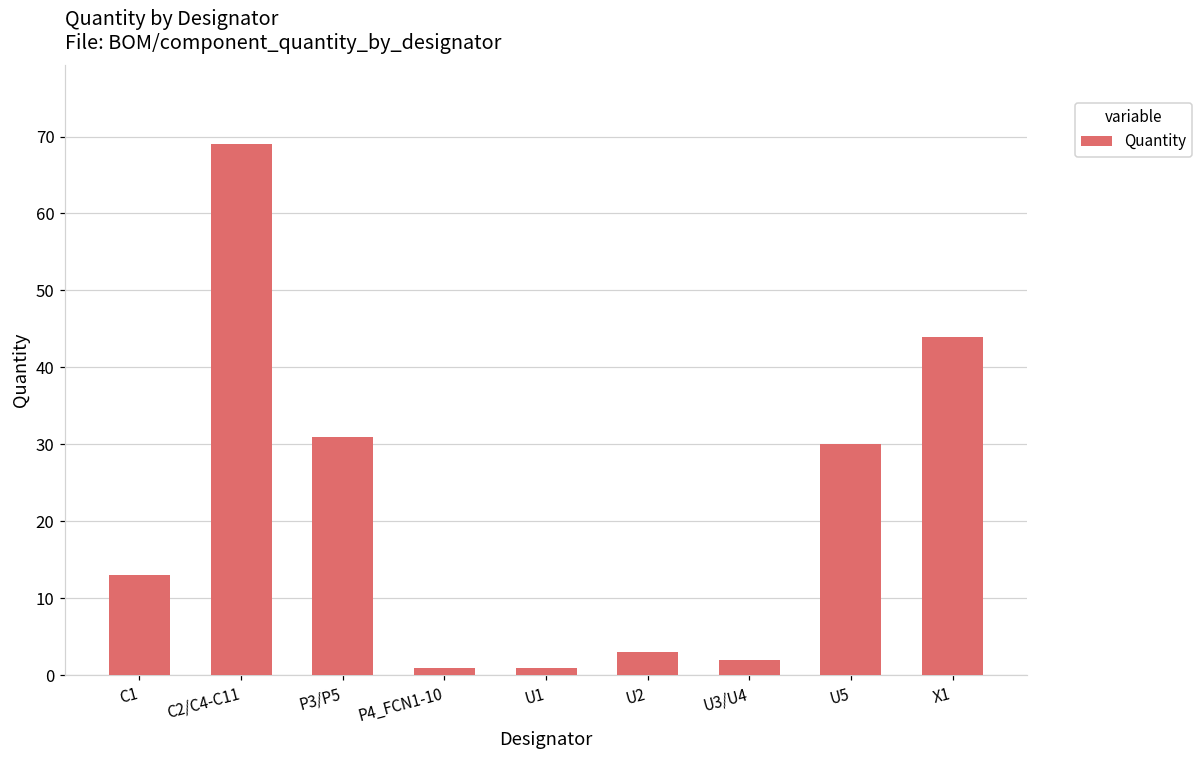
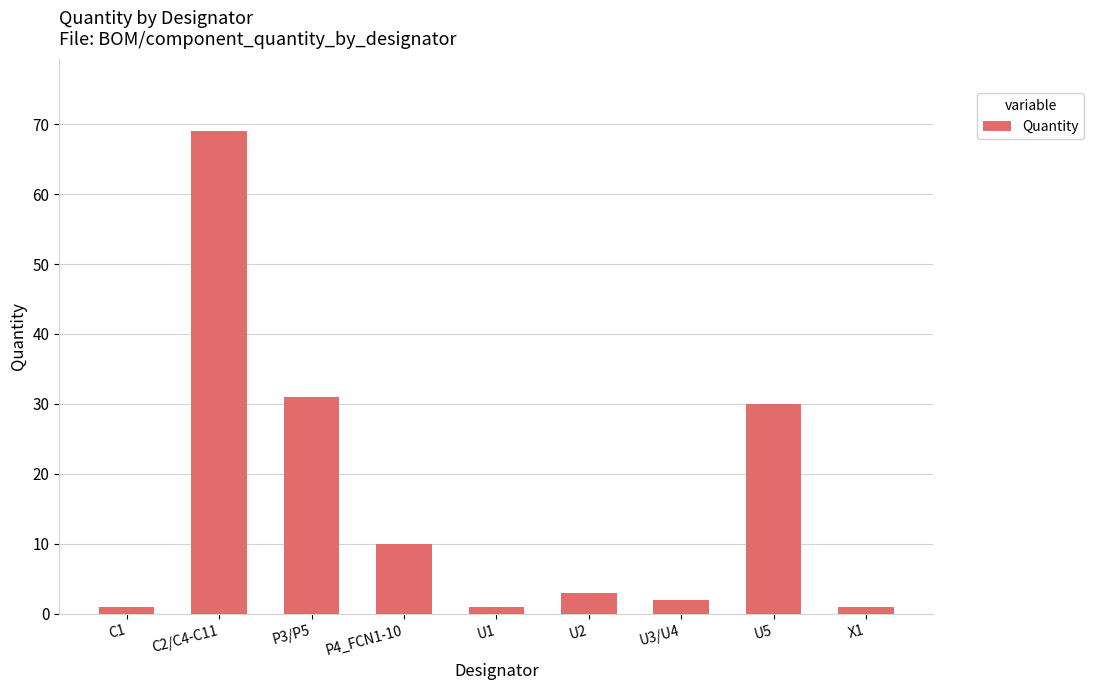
C1: 13 -> 1
P4_FCN1-10: 1 -> 10
X1: 44 -> 1
